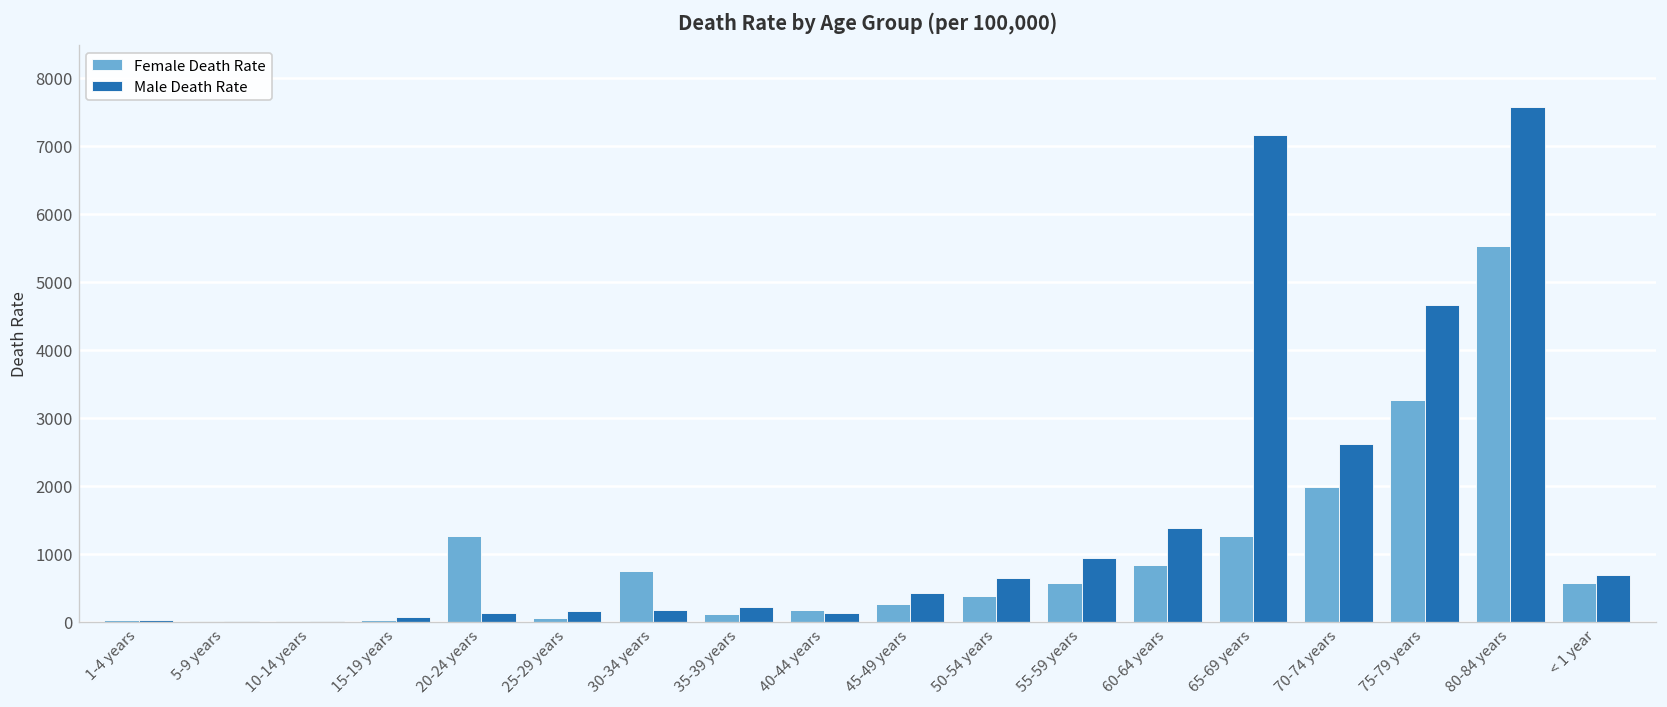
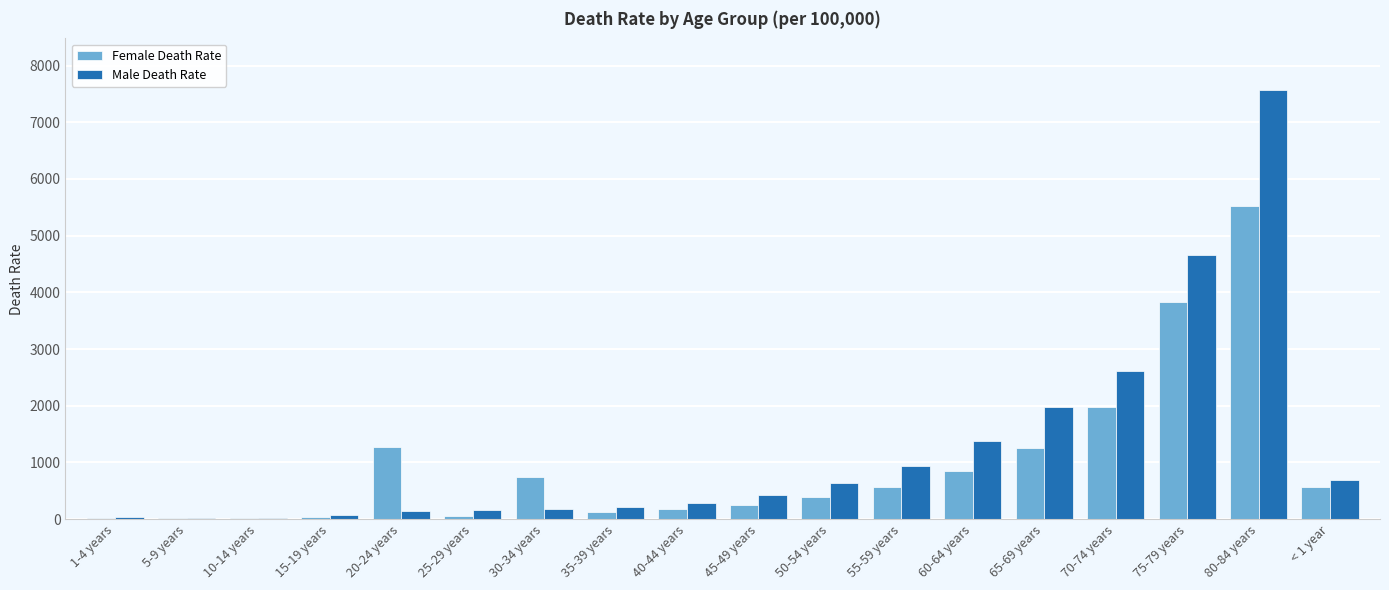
Male Death Rate, 40-44 years: 100 -> 300
Male Death Rate, 65-69 years: 7200 -> 2000
Female Death Rate, 75-79 years: 3300 -> 3800
